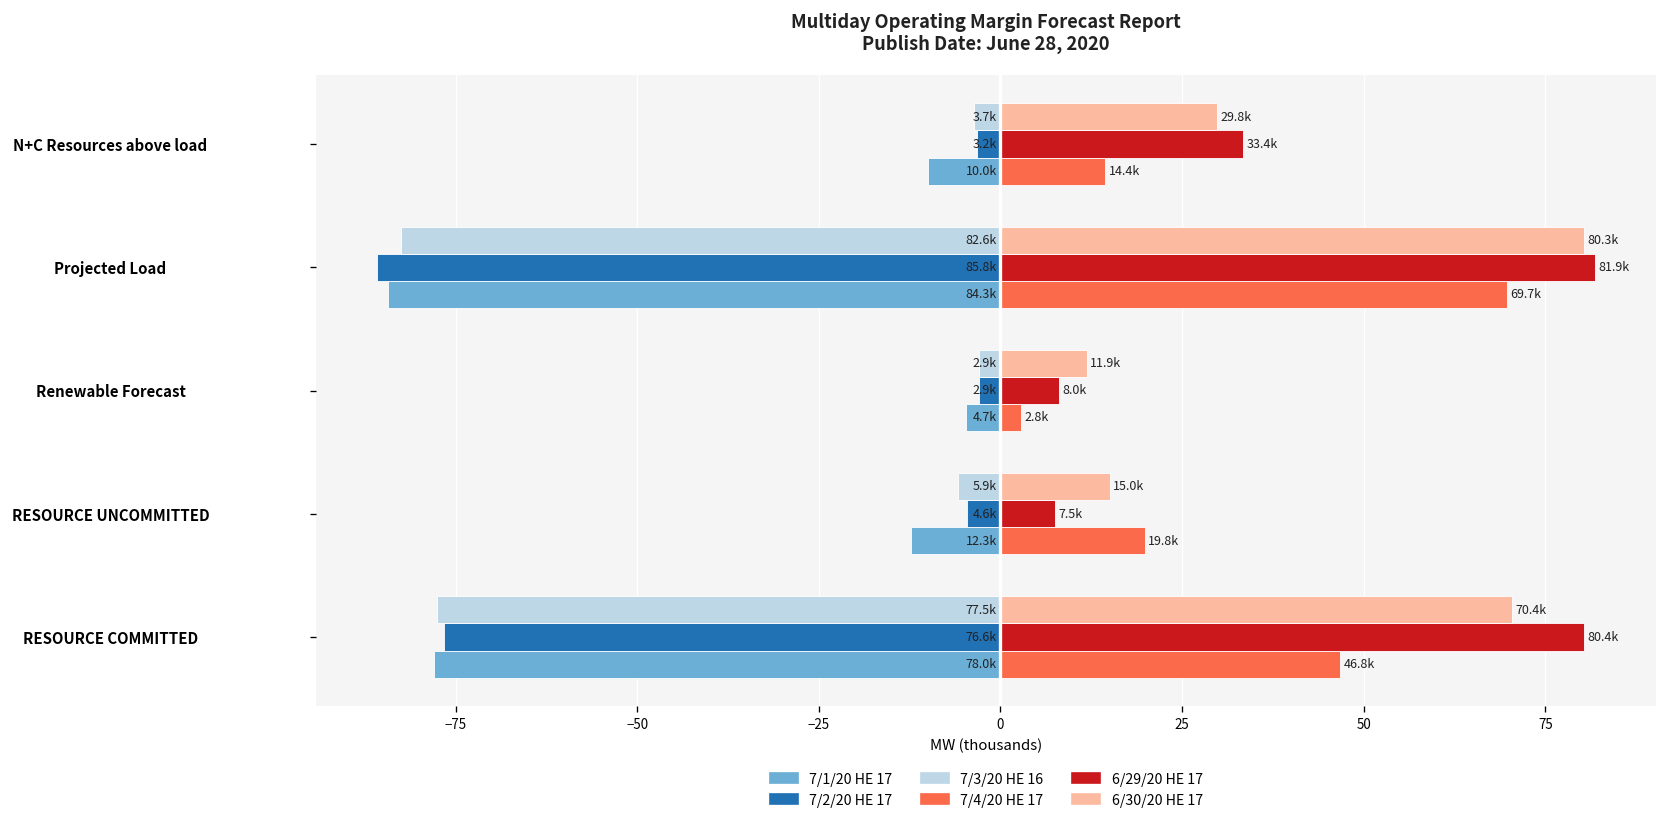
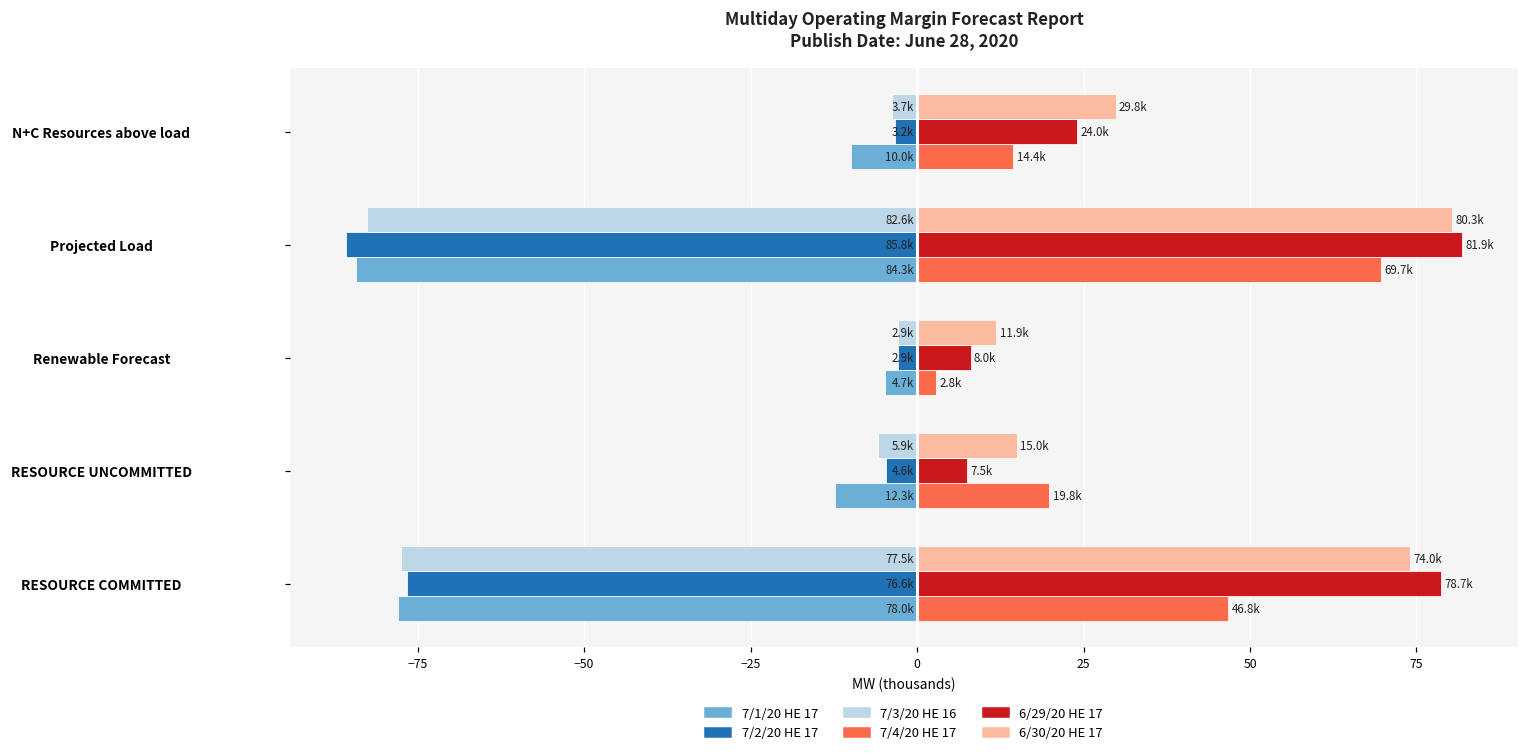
6/29/20 HE 17, N+C Resources above load: 33.4k -> 24.0k
6/30/20 HE 17, RESOURCE COMMITTED: 70.4k -> 74.0k
6/29/20 HE 17, RESOURCE COMMITTED: 80.4k -> 78.7k
